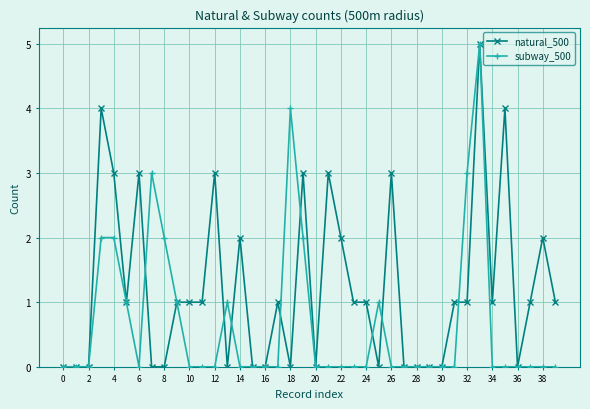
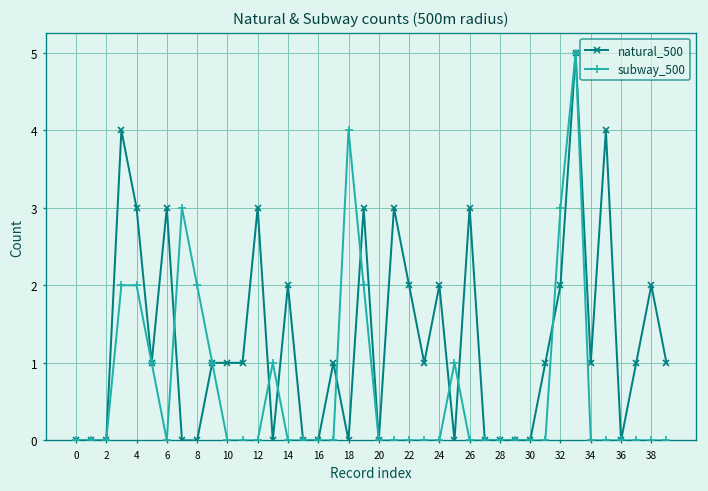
natural_500, 24: 1 -> 2
natural_500, 32: 1 -> 2
